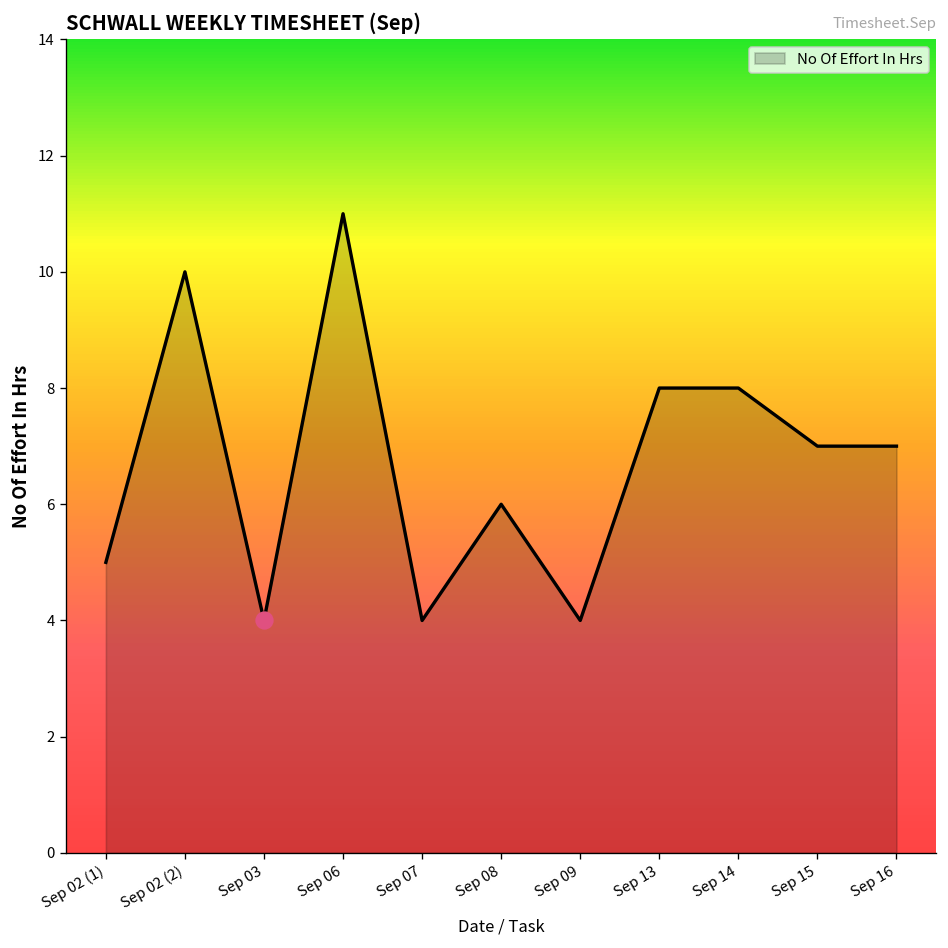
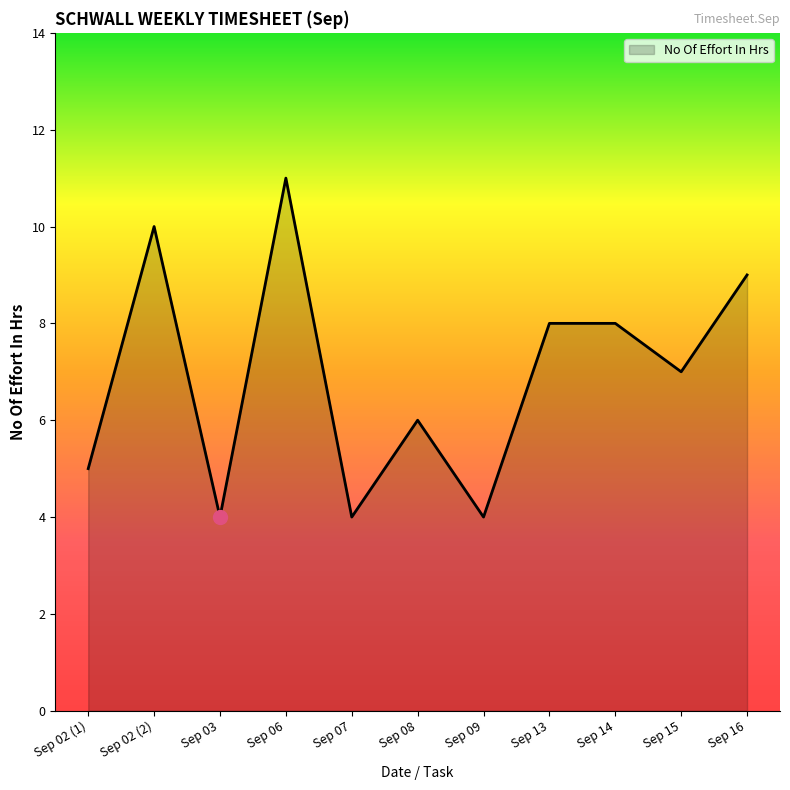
No Of Effort In Hrs, Sep 16: 7 -> 9
